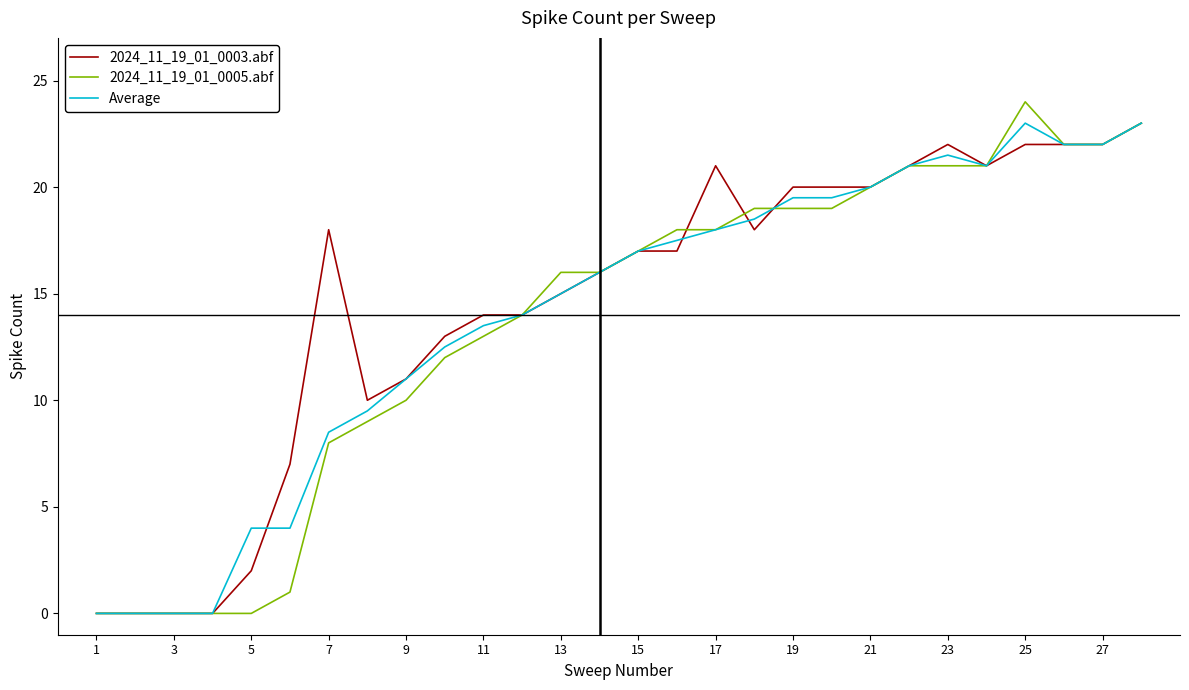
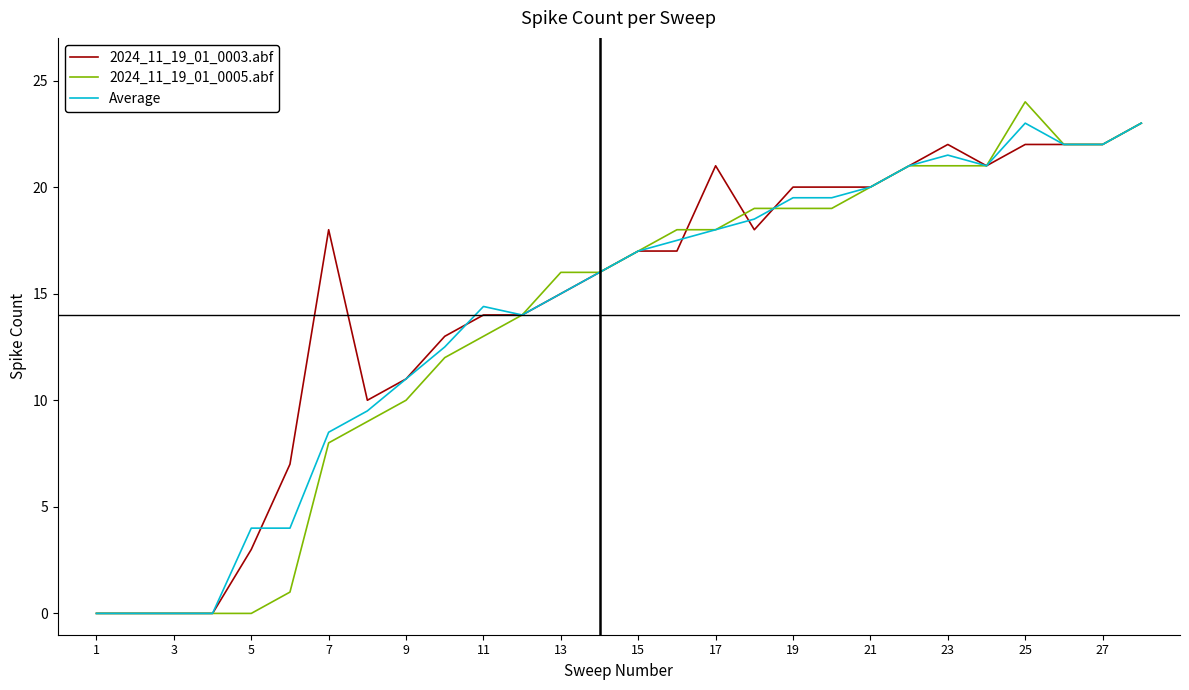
2024_11_19_01_0003.abf, 5: 2 -> 3
Average, 11: 13.5 -> 14.4
